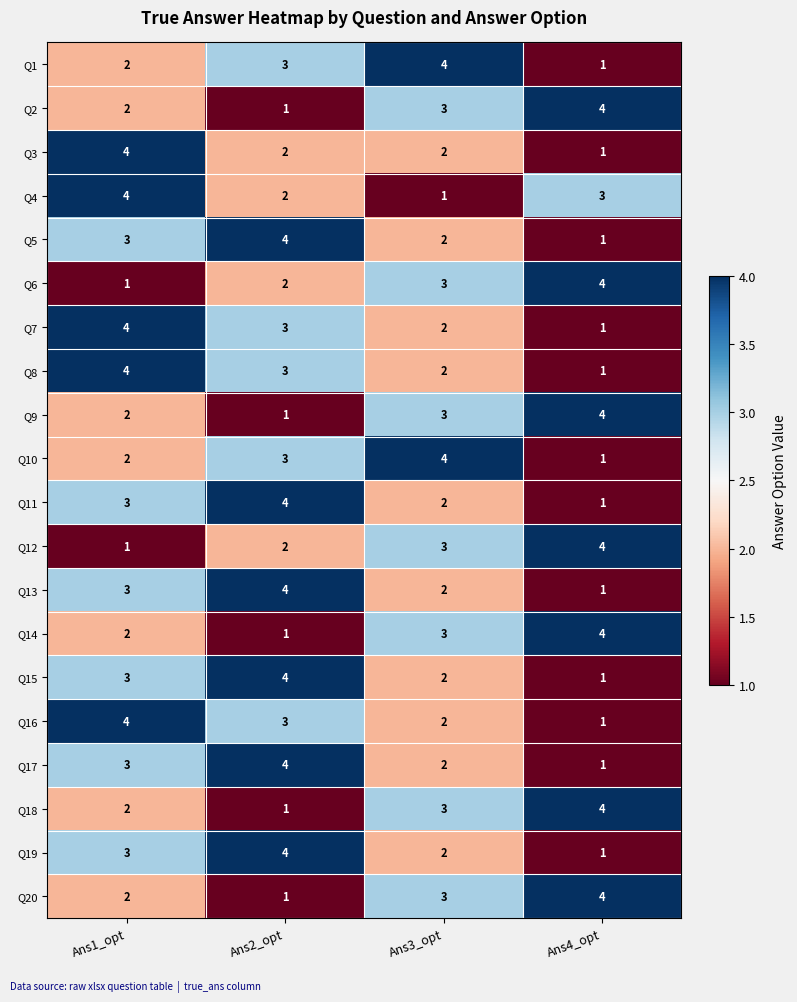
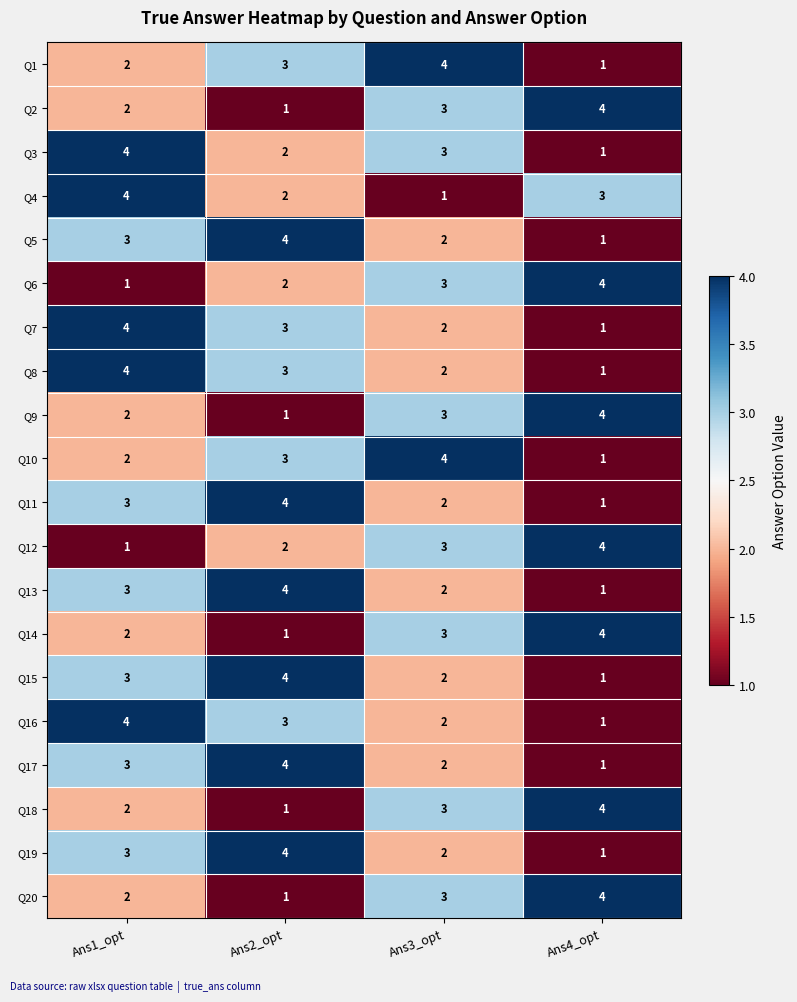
Q3, Ans3_opt: 2 -> 3
